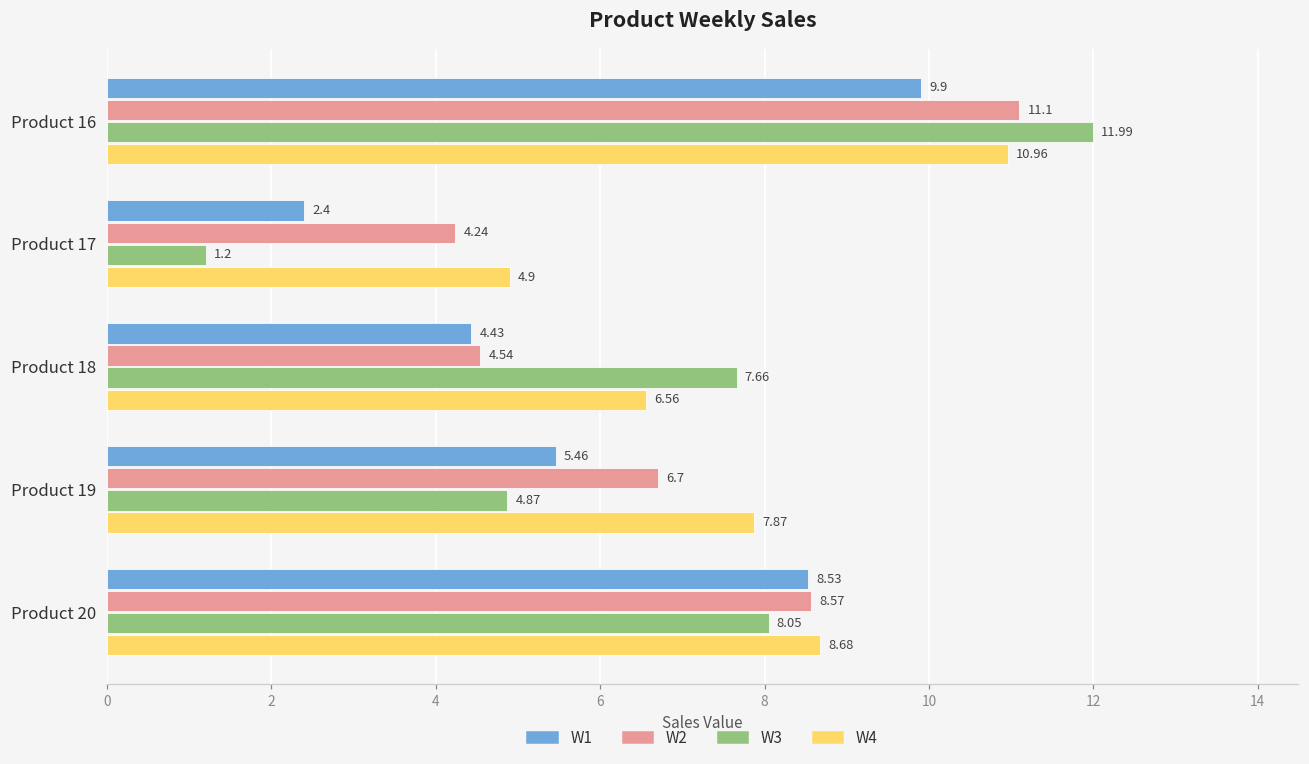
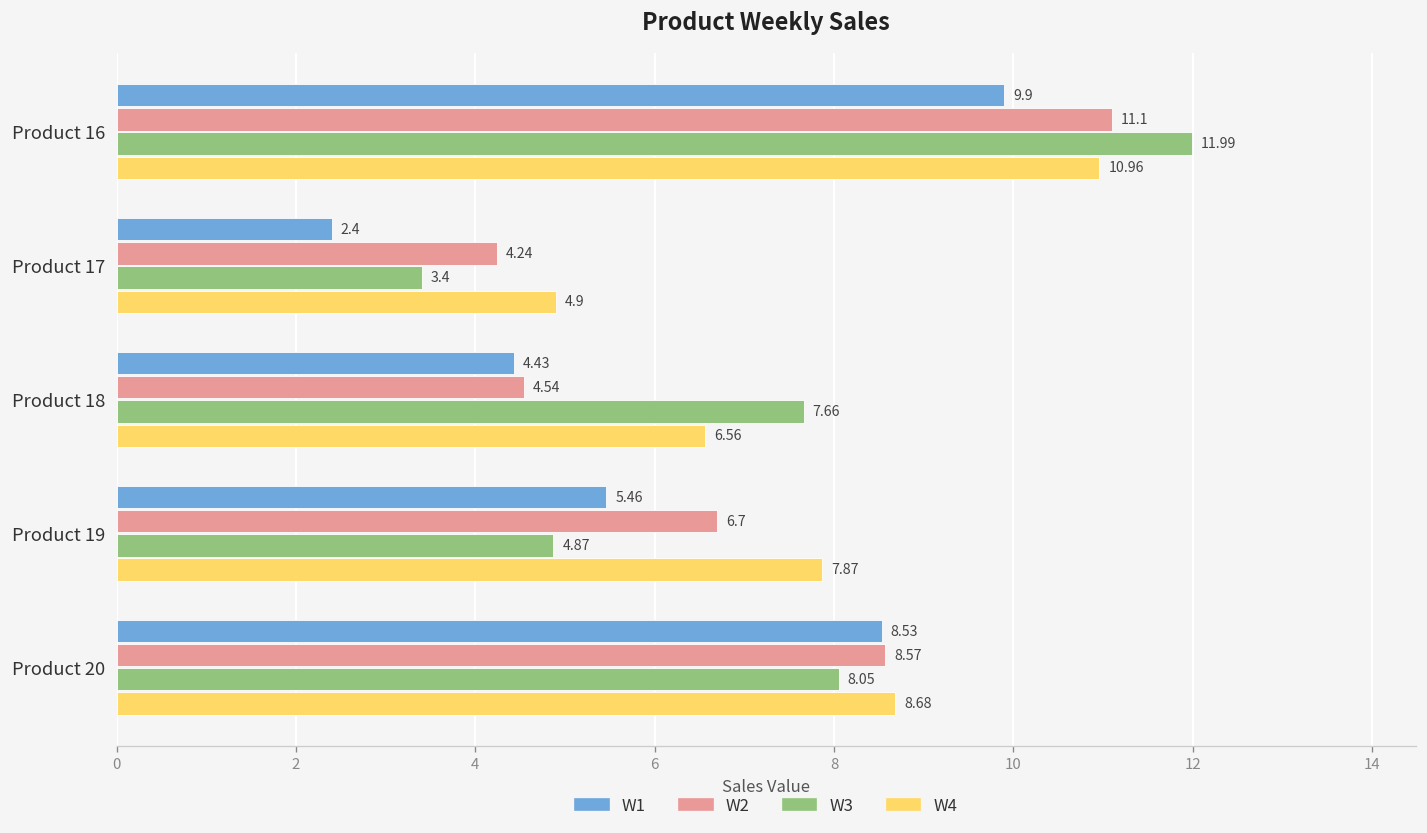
W3, Product 17: 1.2 -> 3.4
